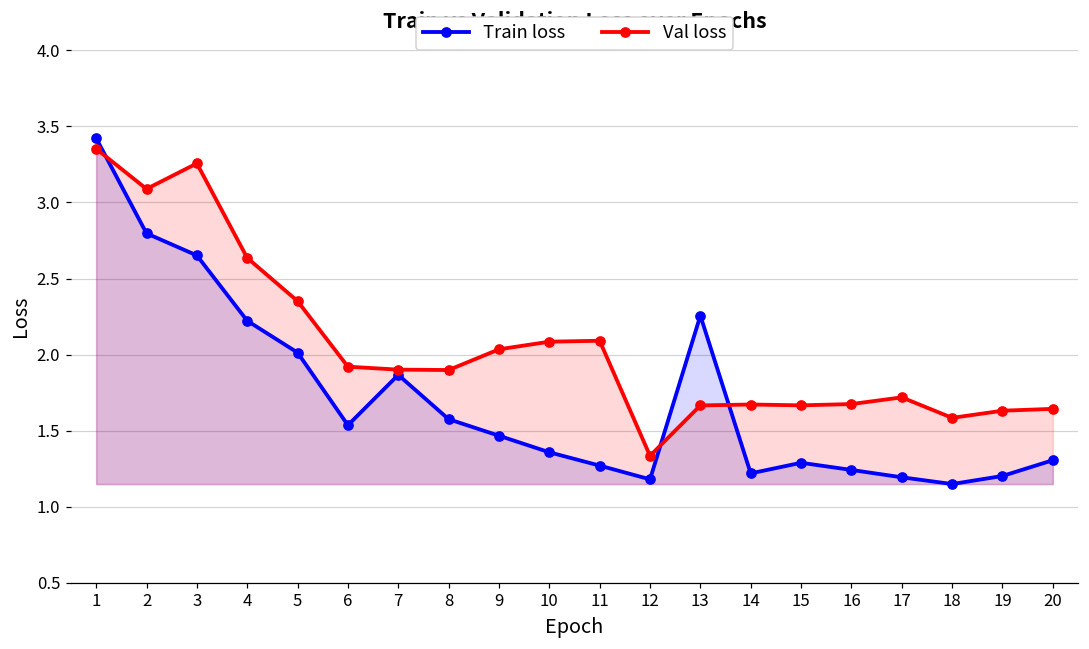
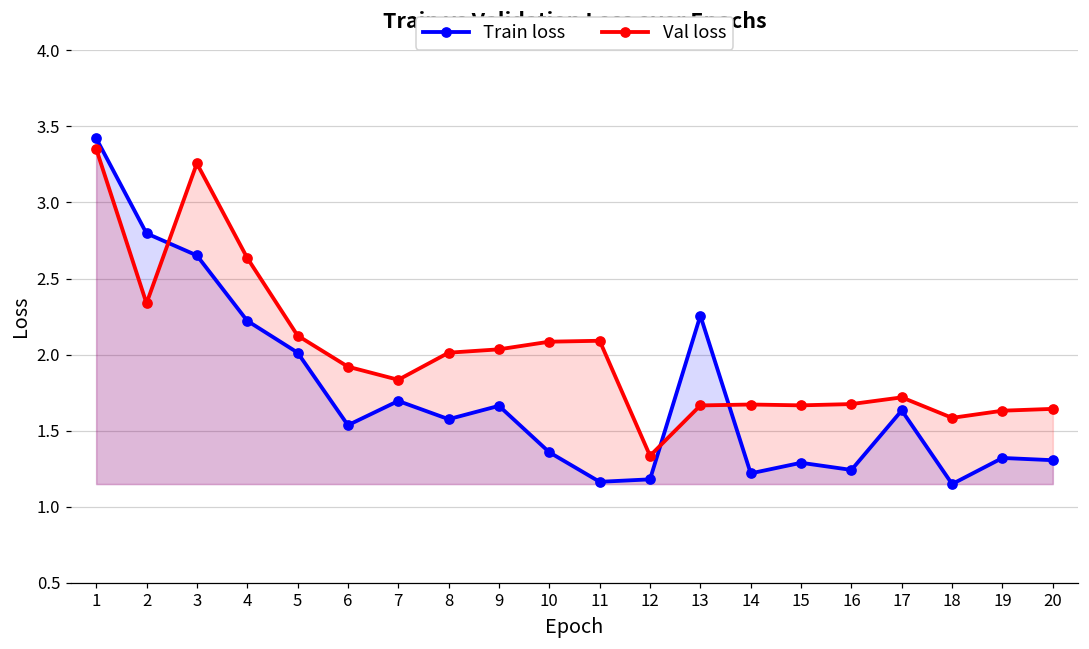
Val loss, 2: 3.09 -> 2.34
Val loss, 5: 2.35 -> 2.12
Train loss, 7: 1.87 -> 1.70
Val loss, 7: 1.90 -> 1.83
Val loss, 8: 1.90 -> 2.01
Train loss, 9: 1.47 -> 1.66
Train loss, 11: 1.27 -> 1.16
Train loss, 17: 1.19 -> 1.63
Train loss, 19: 1.20 -> 1.32
